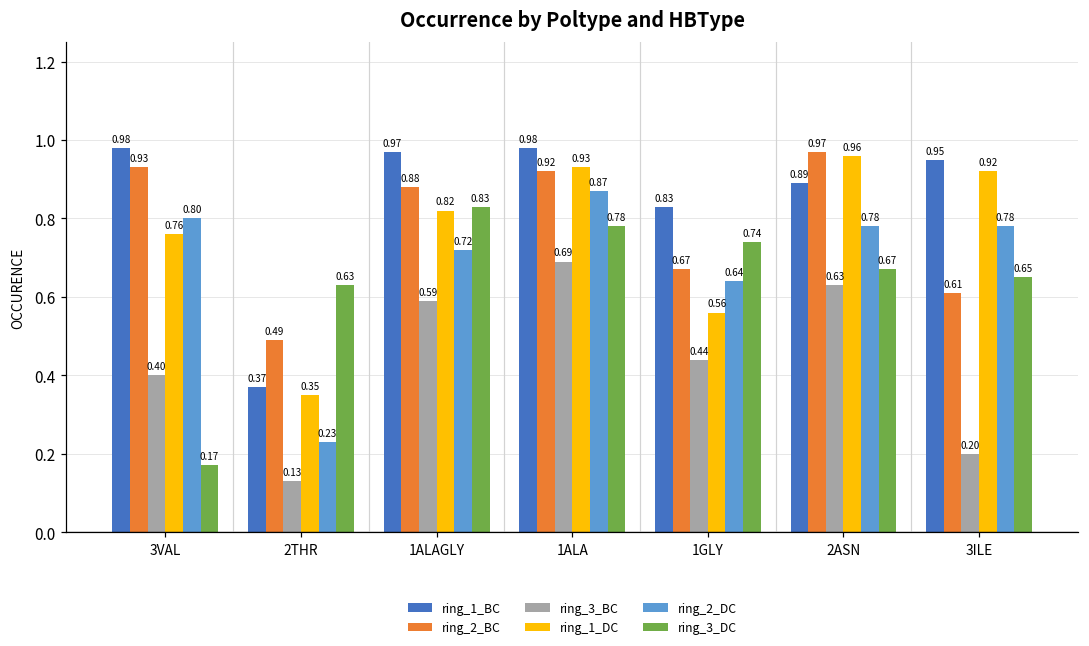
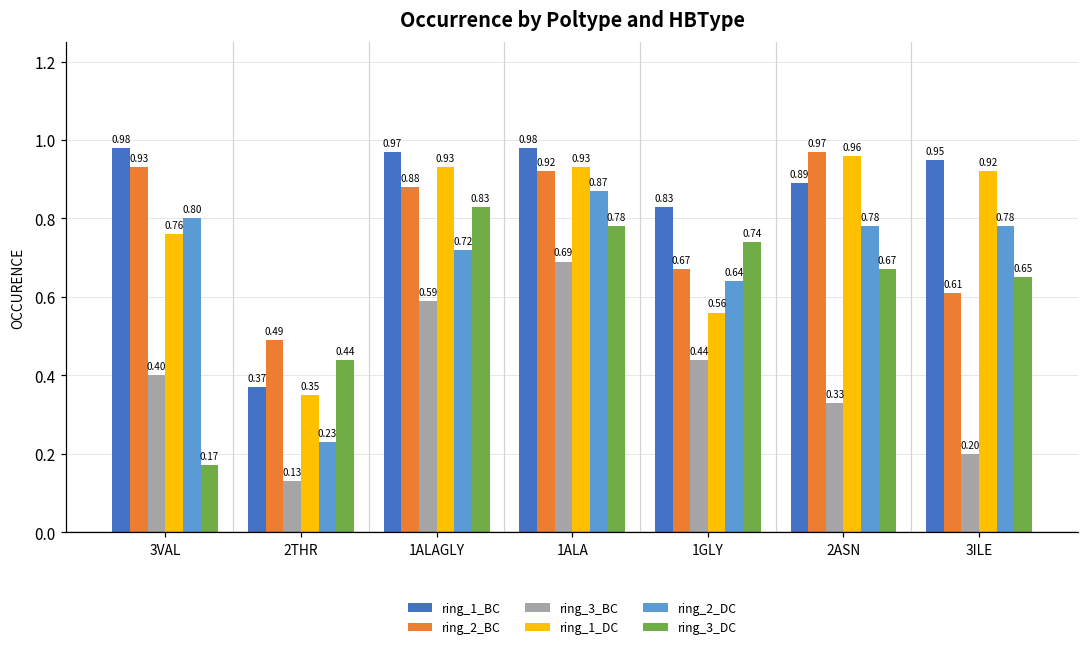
ring_3_DC, 2THR: 0.63 -> 0.44
ring_1_DC, 1ALAGLY: 0.82 -> 0.93
ring_3_BC, 2ASN: 0.63 -> 0.33
